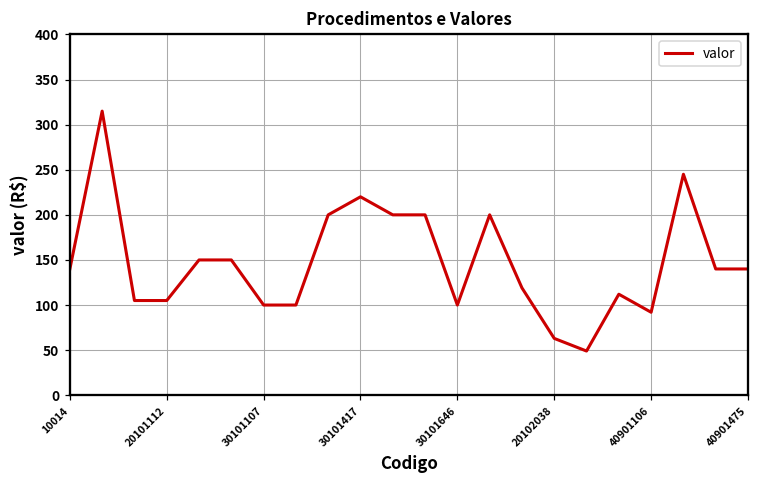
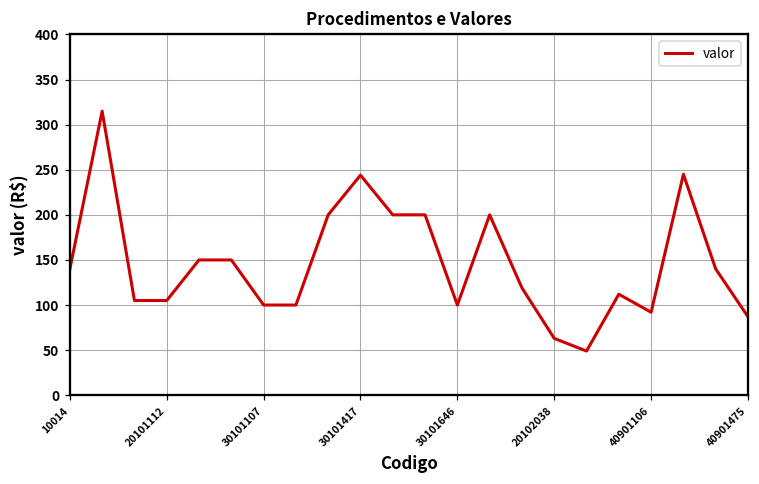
30101417: 220 -> 240
40901475: 140 -> 90
